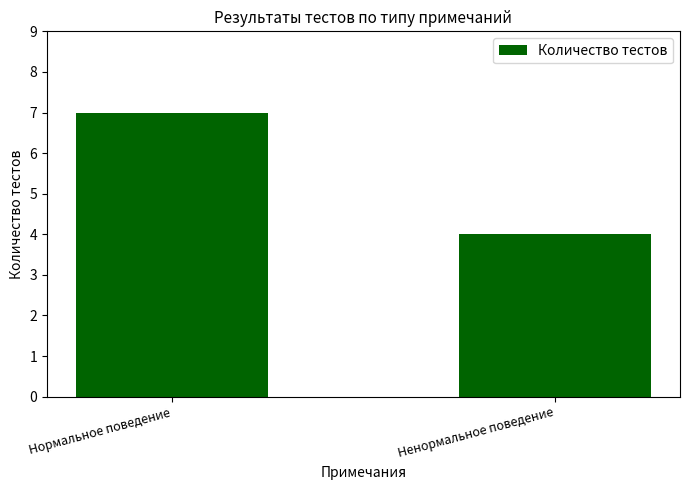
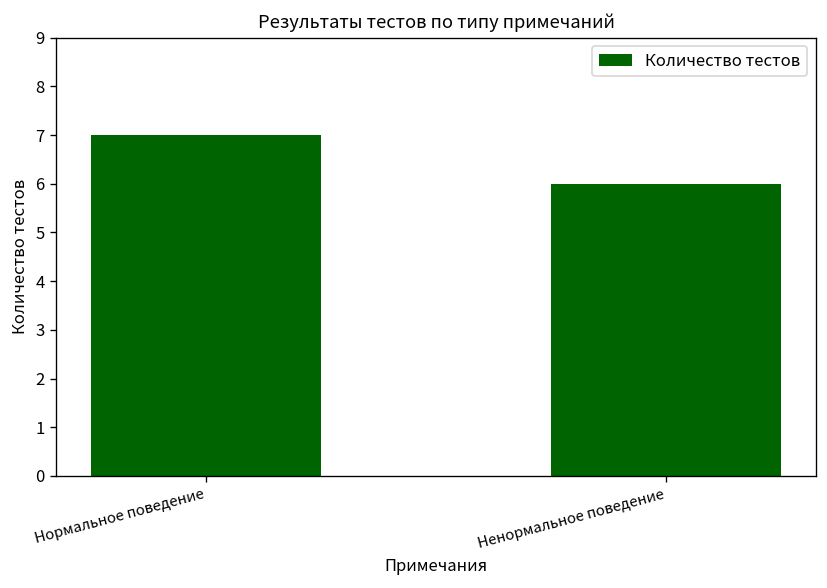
Ненормальное поведение: 4 -> 6
